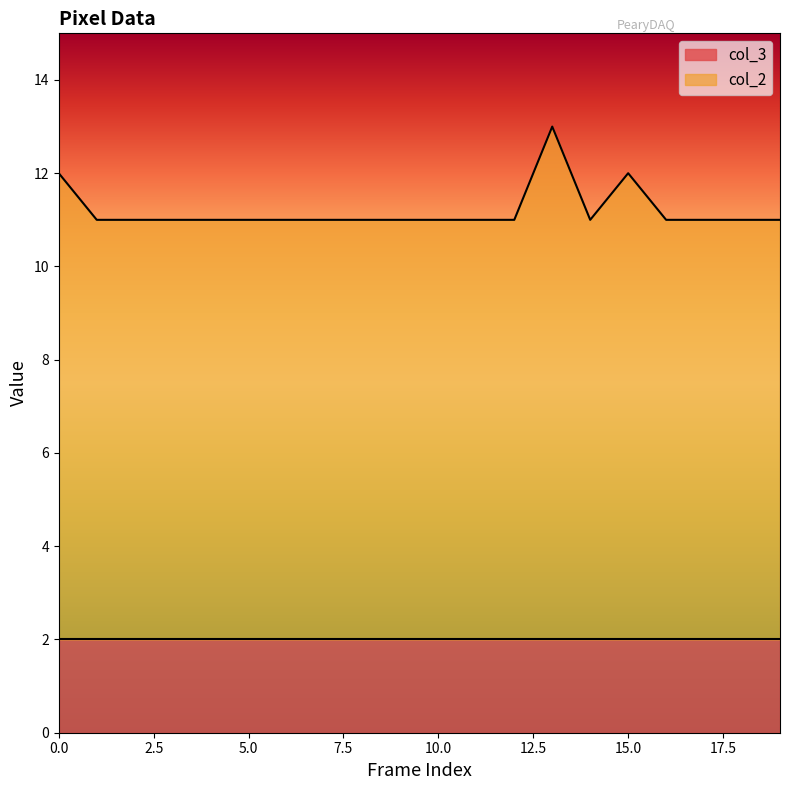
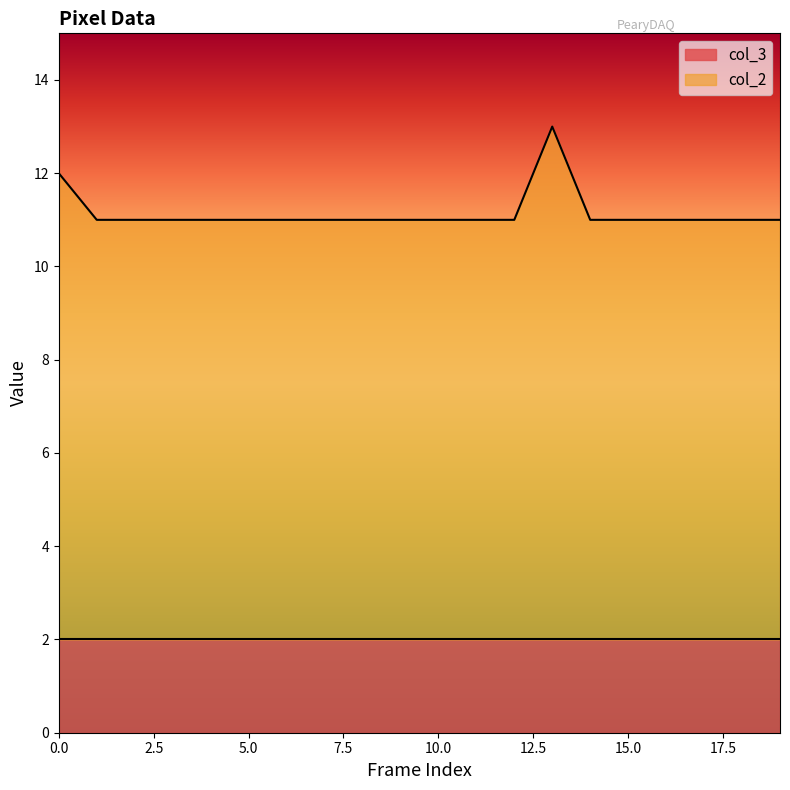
col_2, 15.0: 12 -> 11
